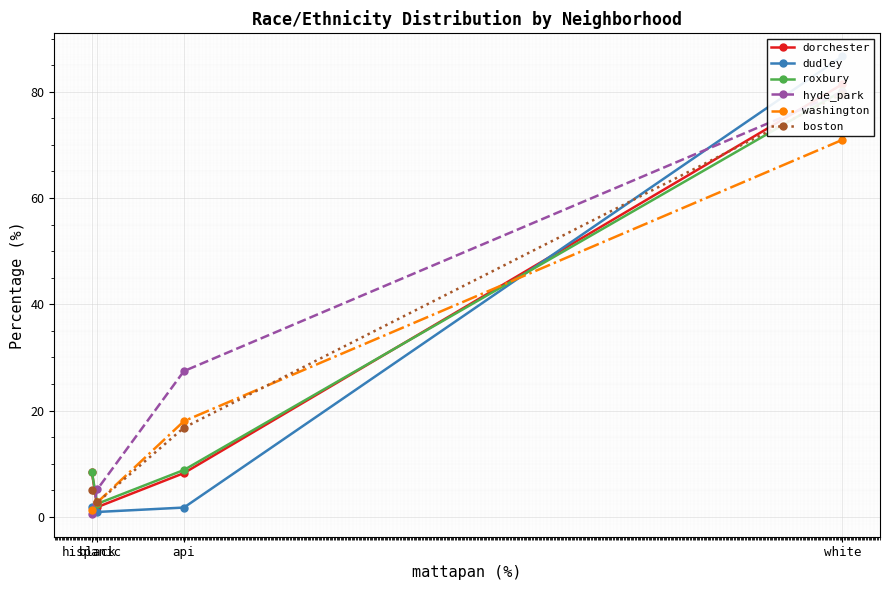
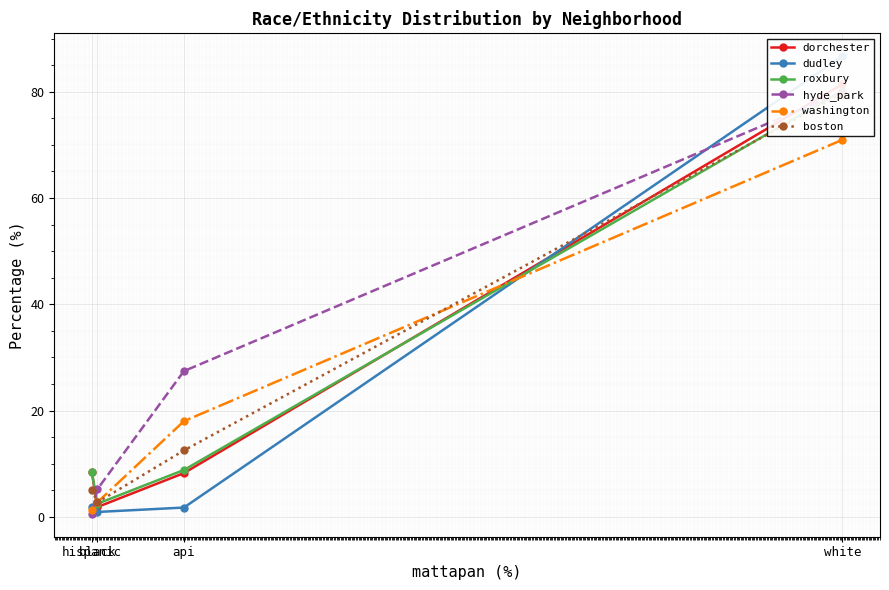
boston, api: 17 -> 13
